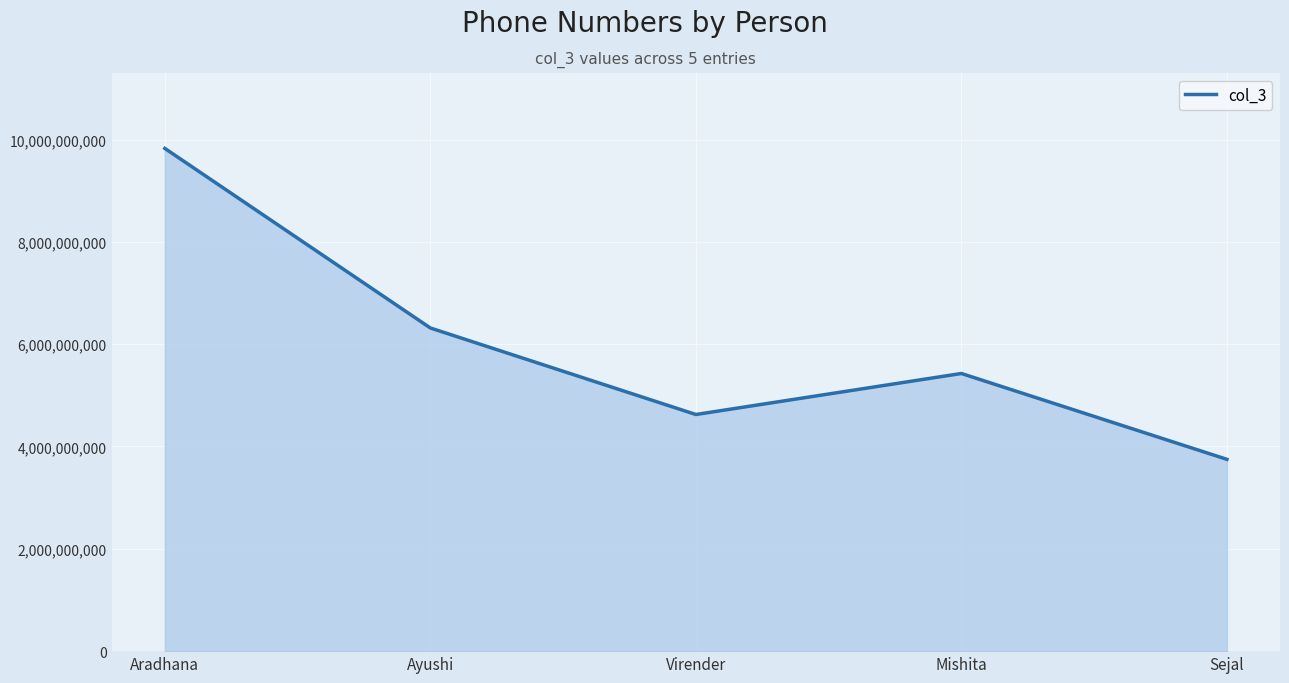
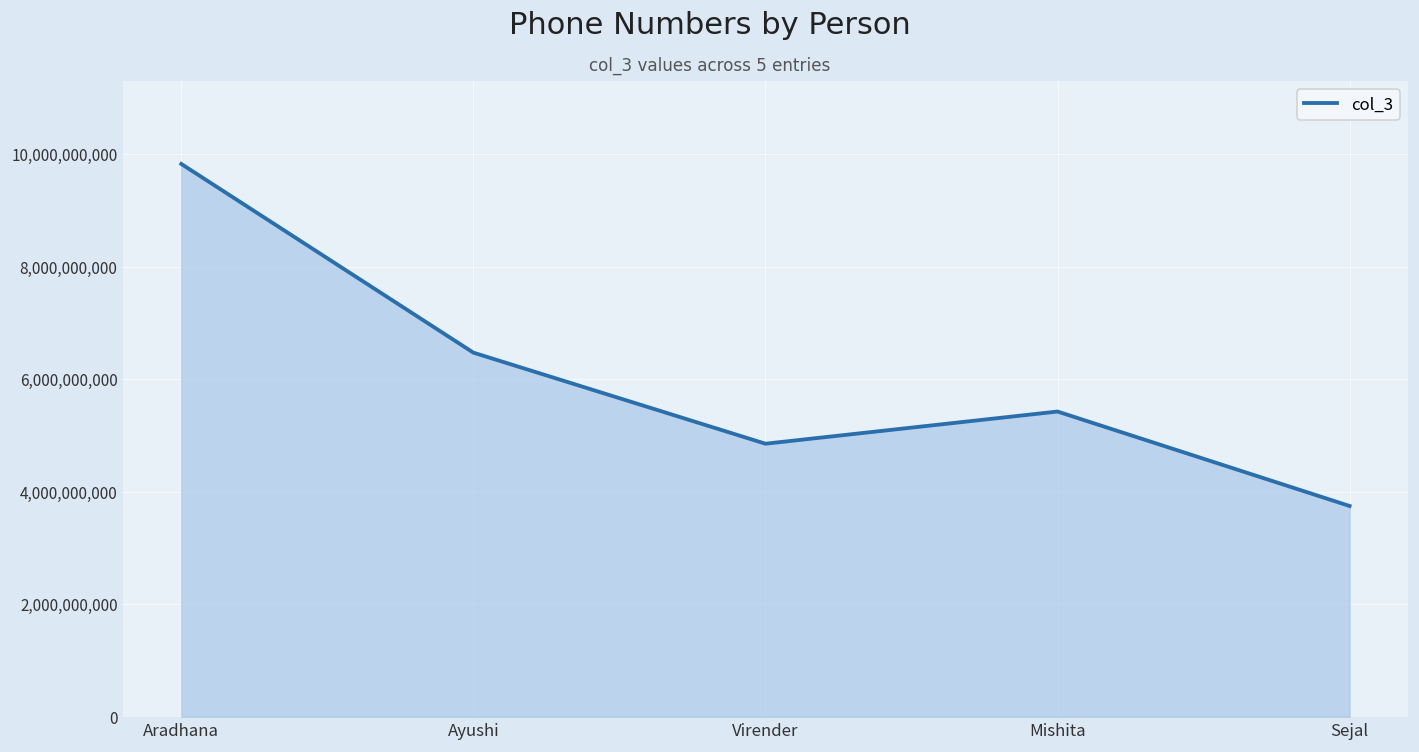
Ayushi: 6,300,000,000 -> 6,500,000,000
Virender: 4,600,000,000 -> 4,900,000,000
